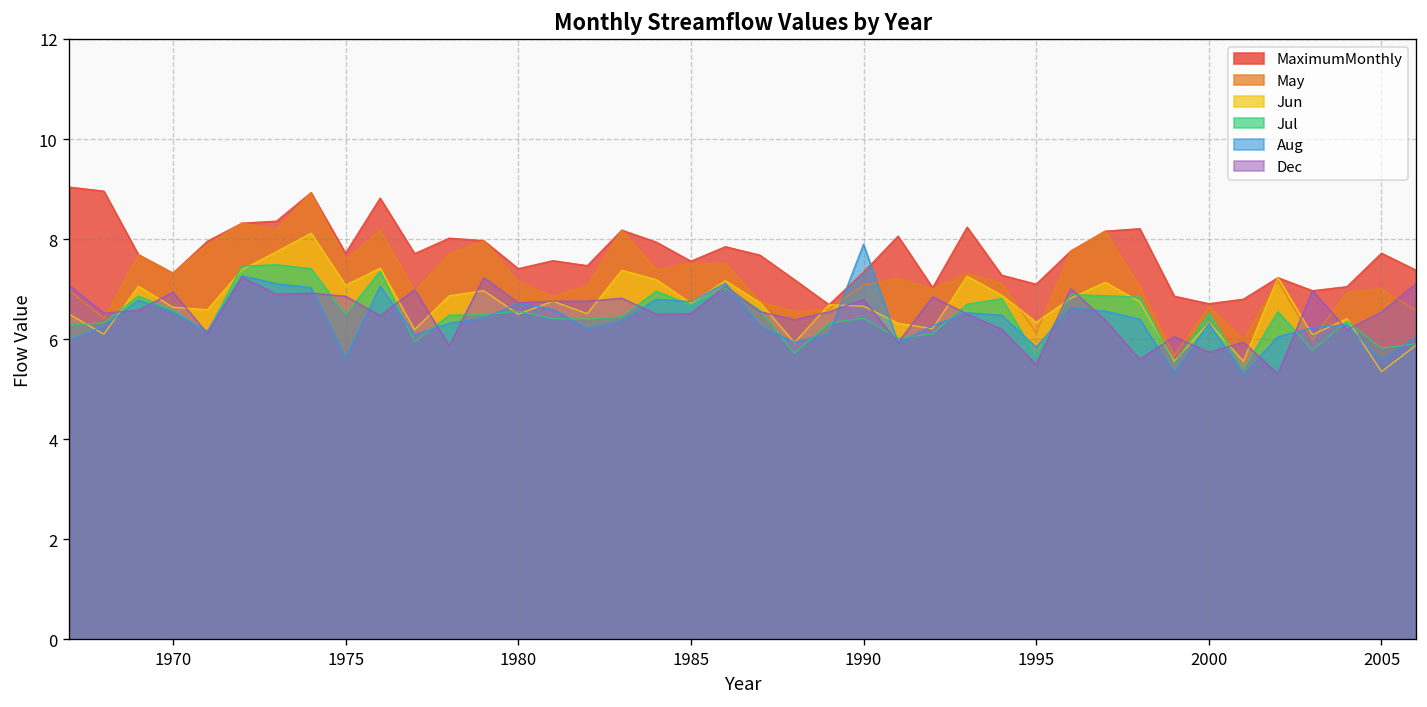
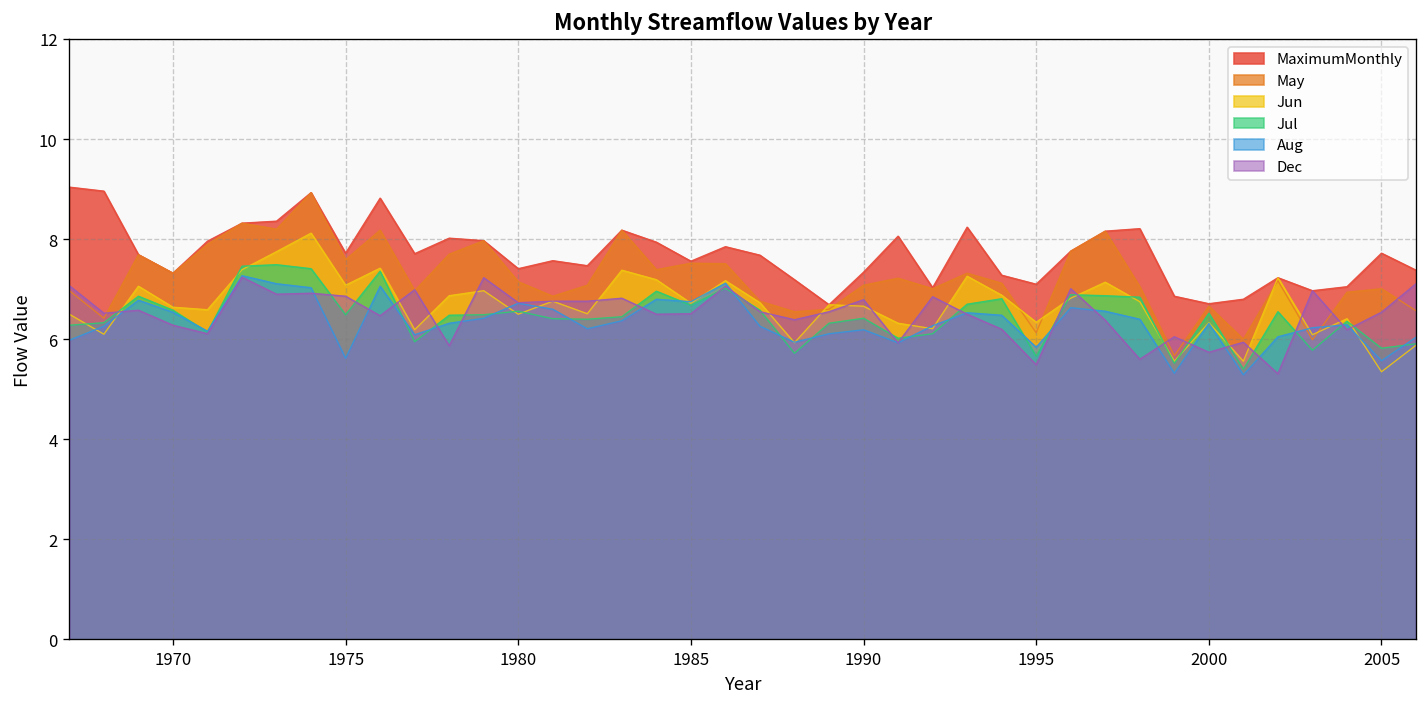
Dec, 1970: 6.9 -> 6.3
Aug, 1990: 7.9 -> 6.2
